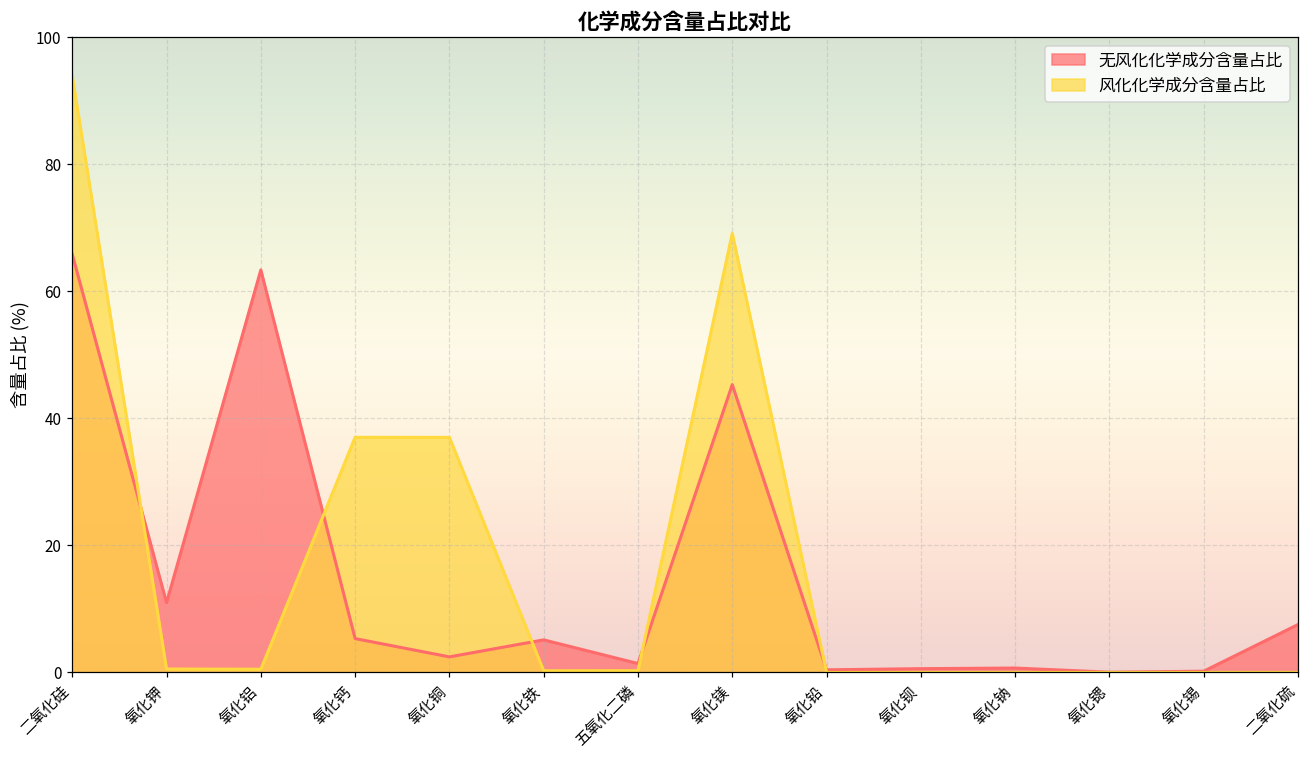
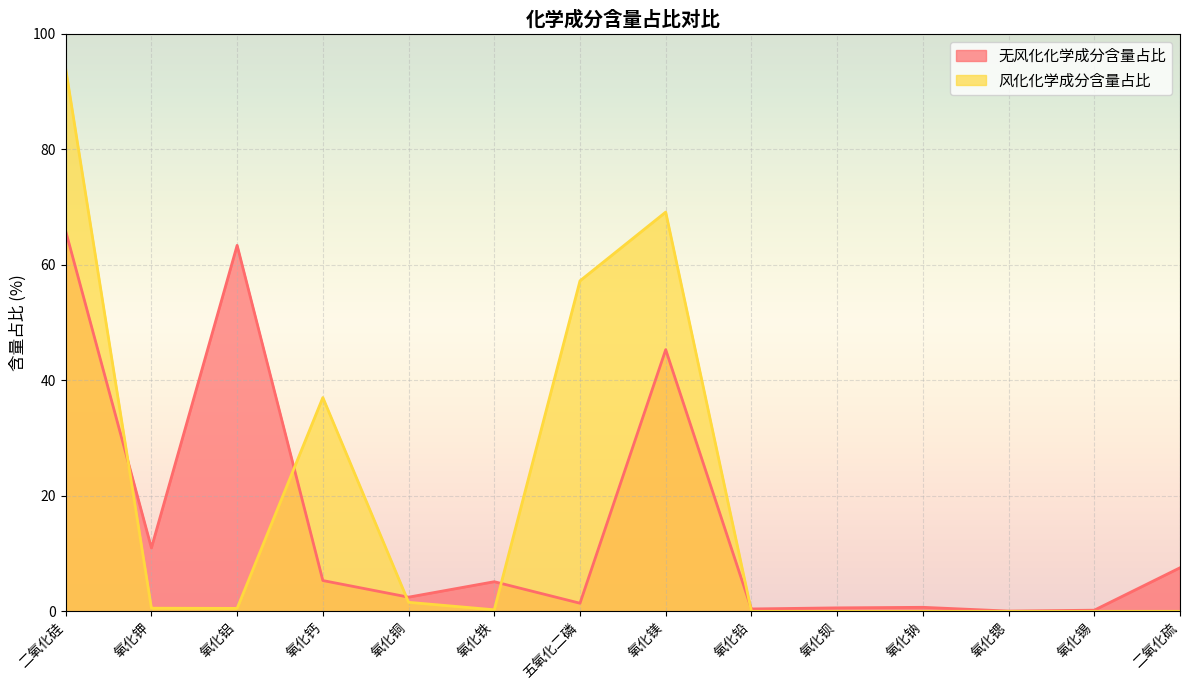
风化化学成分含量占比, 氧化铜: 37 -> 2
风化化学成分含量占比, 五氧化二磷: 0 -> 57
